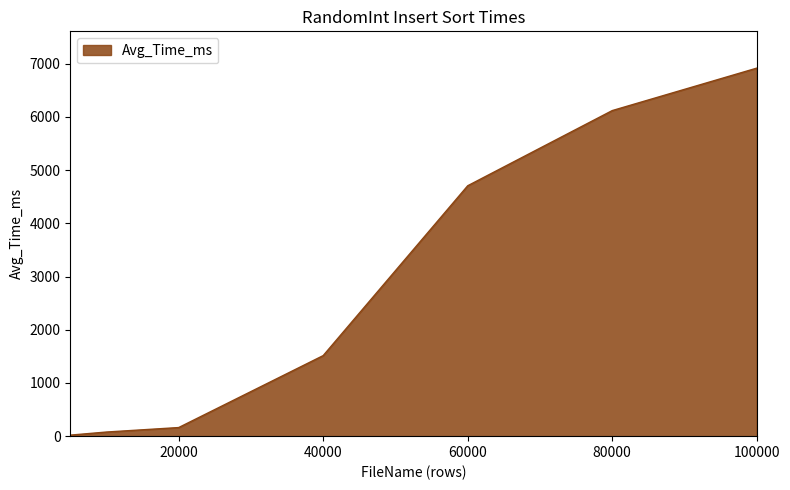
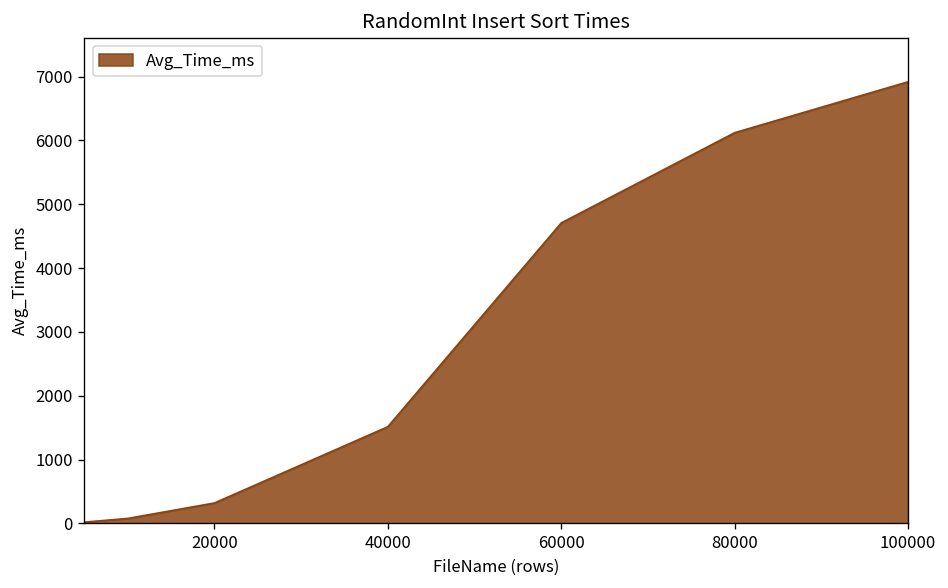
20000: 200 -> 300
